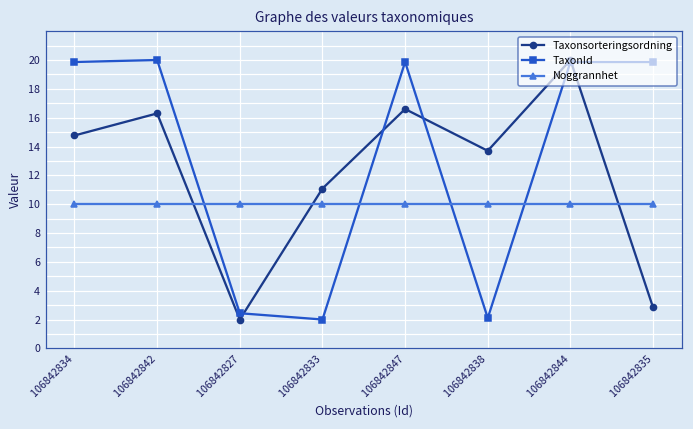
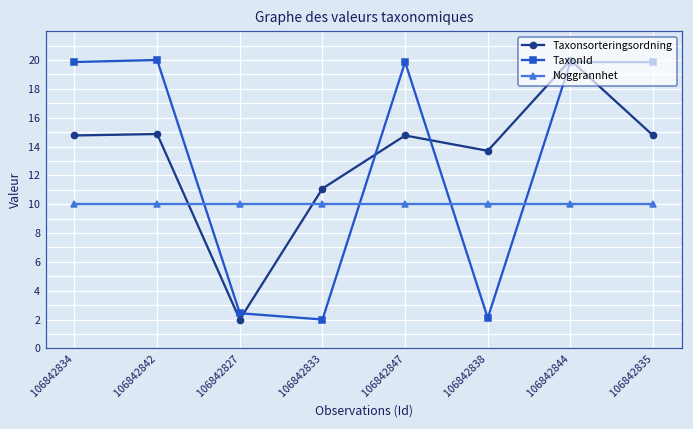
Taxonsorteringsordning, 106842842: 16.3 -> 14.9
Taxonsorteringsordning, 106842847: 16.6 -> 14.8
Taxonsorteringsordning, 106842835: 2.8 -> 14.8
